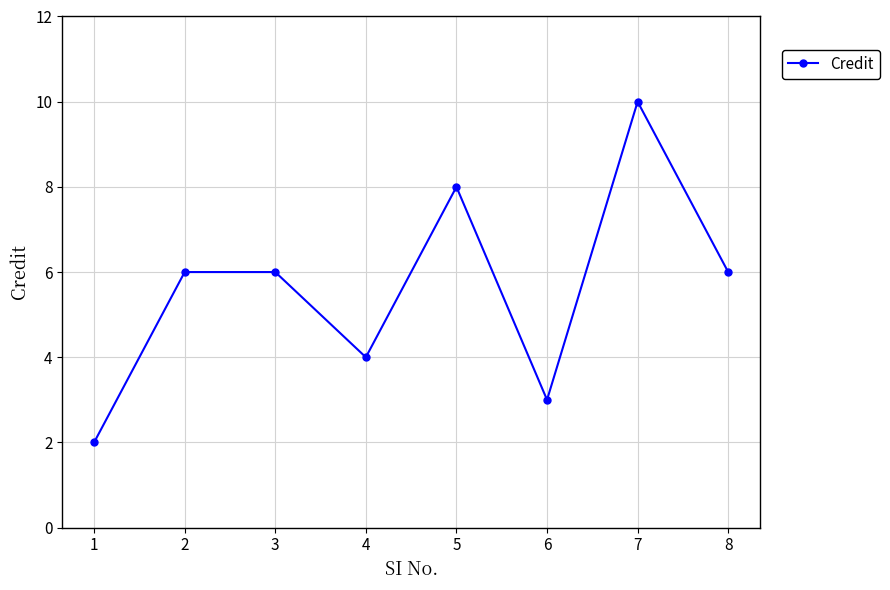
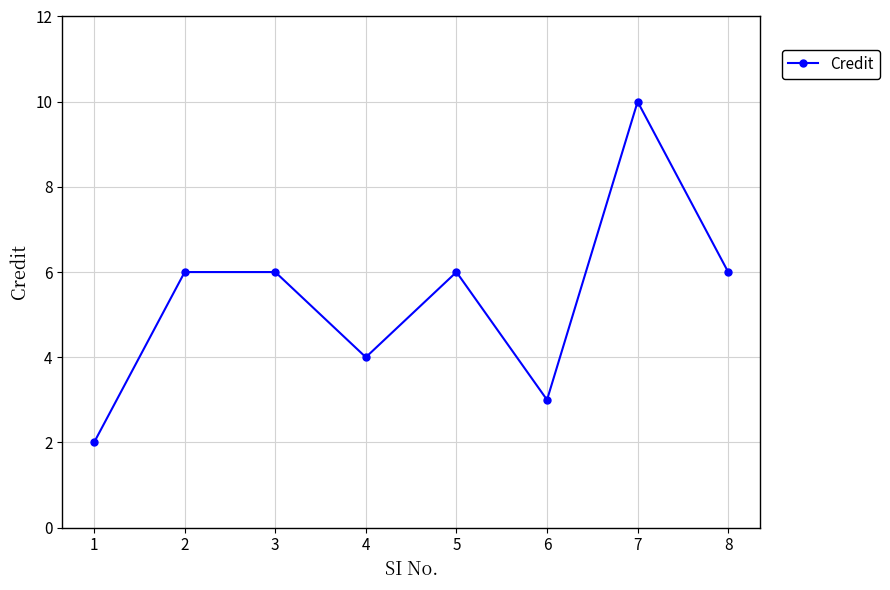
5: 8 -> 6
